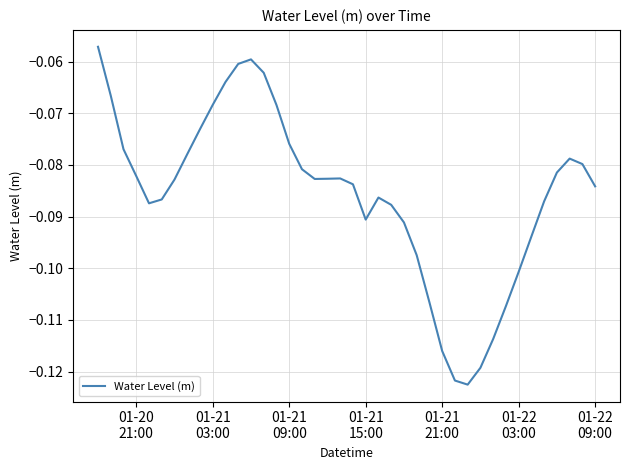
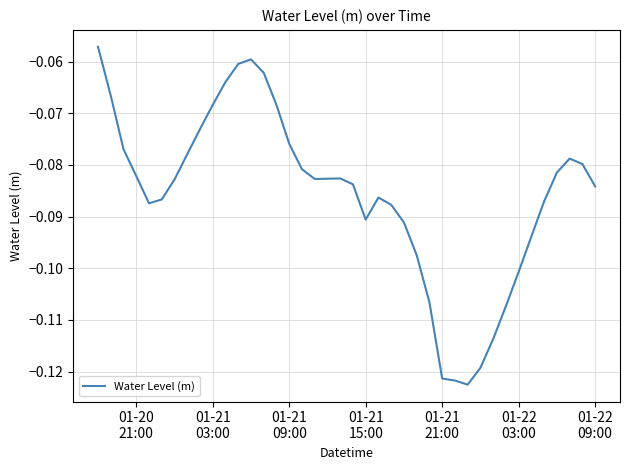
01-21 21:00: -0.116 -> -0.121
